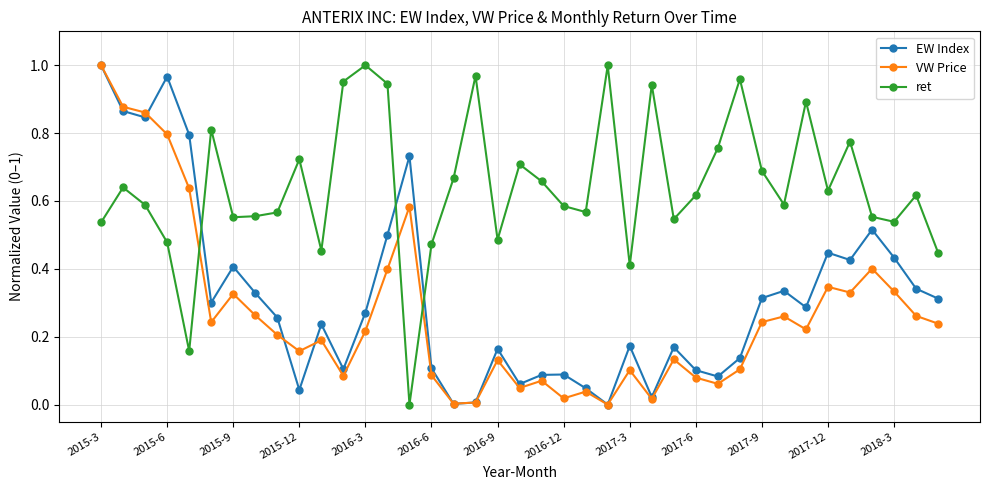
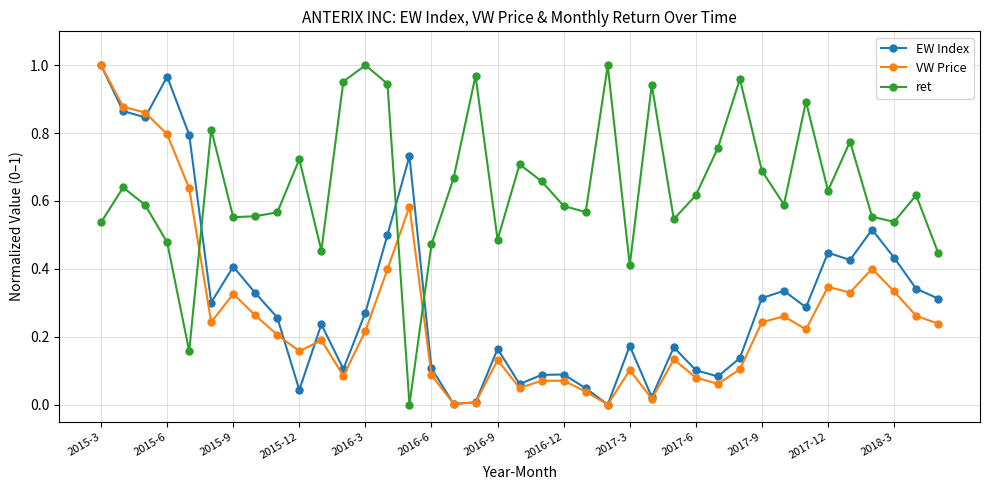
VW Price, 2016-12: 0.02 -> 0.07
